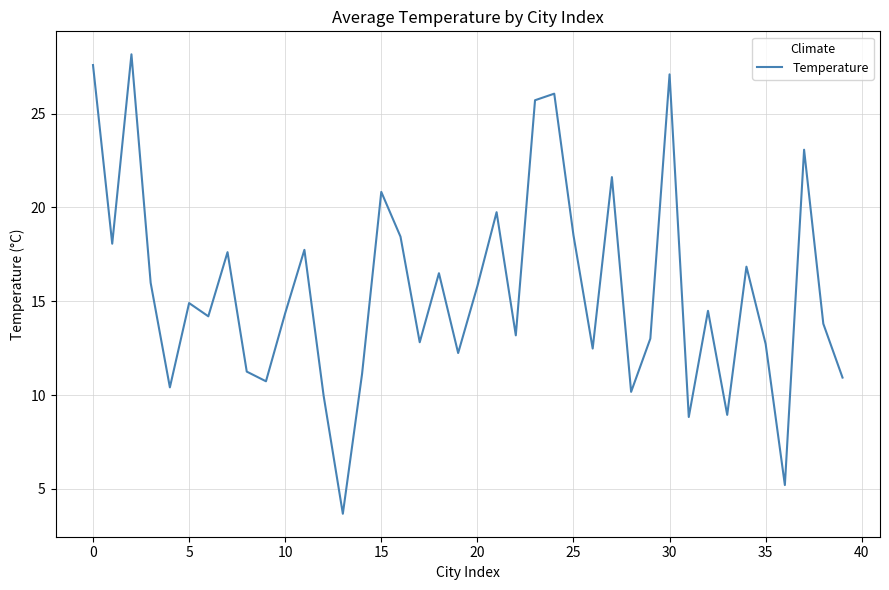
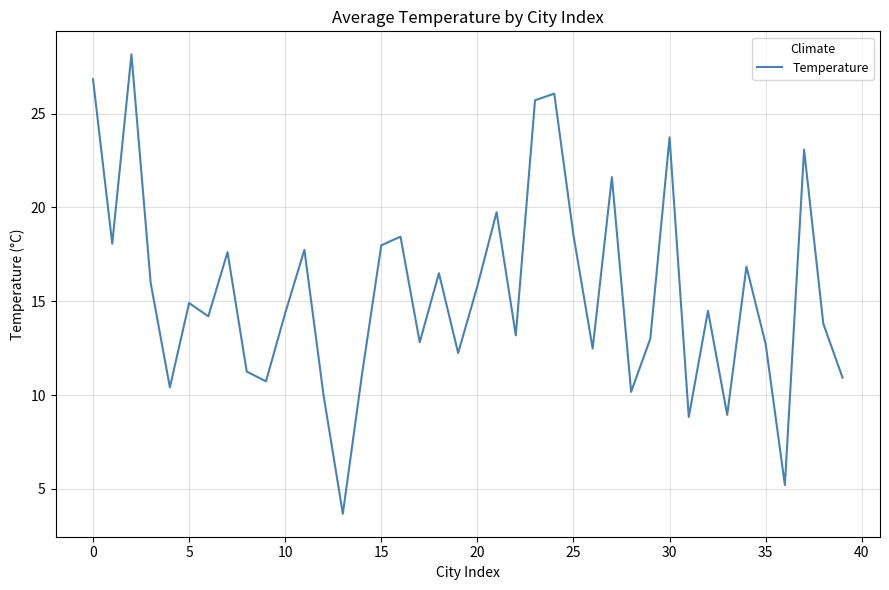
0: 27.6 -> 26.8
15: 20.8 -> 18.0
30: 27.1 -> 23.7
